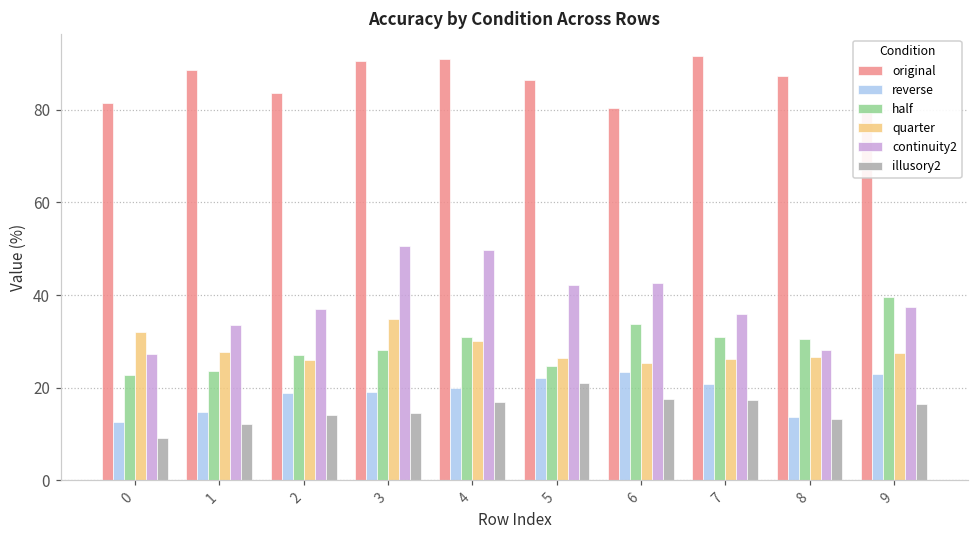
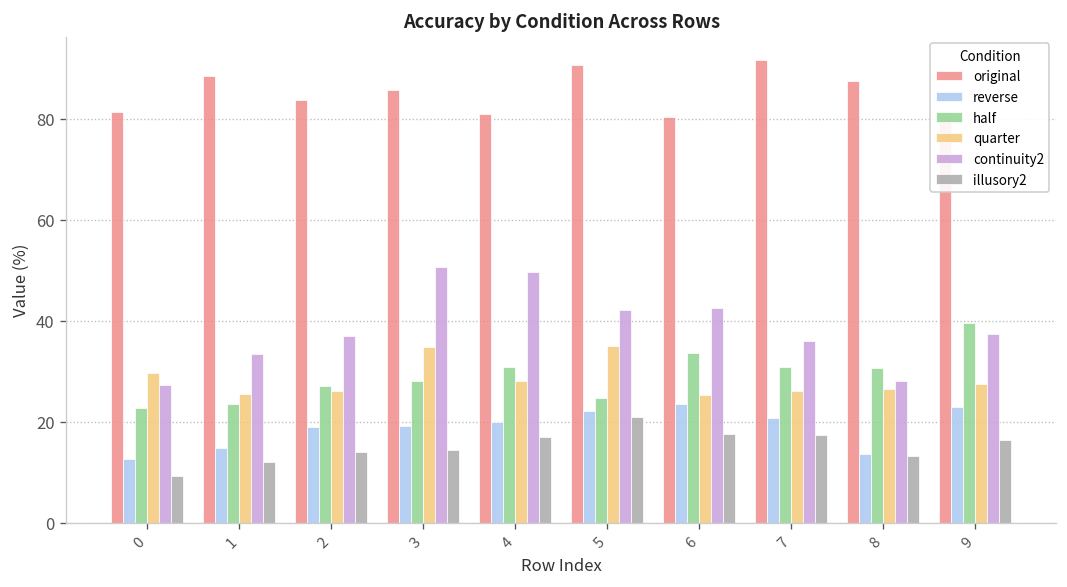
quarter, 0: 32 -> 30
quarter, 1: 28 -> 25
original, 3: 91 -> 86
original, 4: 91 -> 81
quarter, 4: 30 -> 28
original, 5: 86 -> 91
quarter, 5: 26 -> 35
